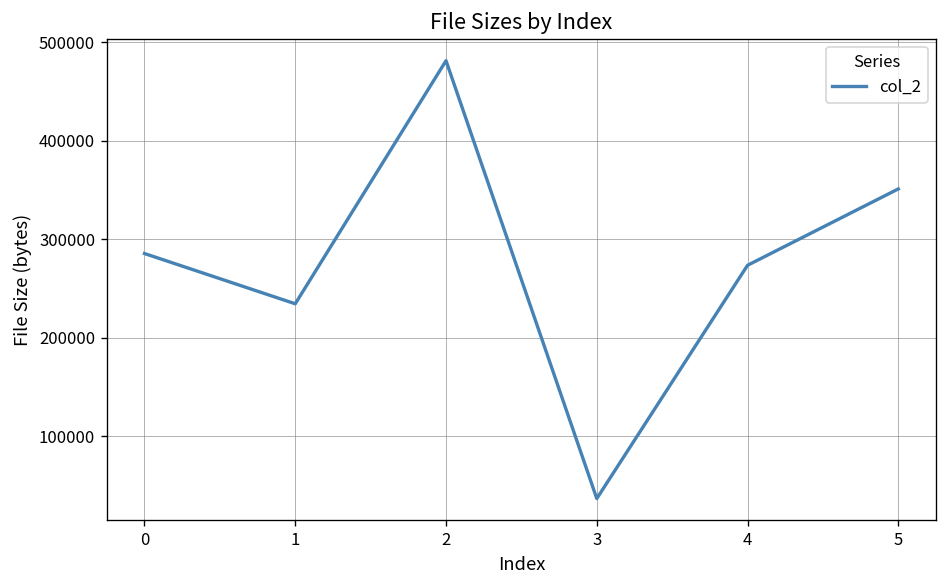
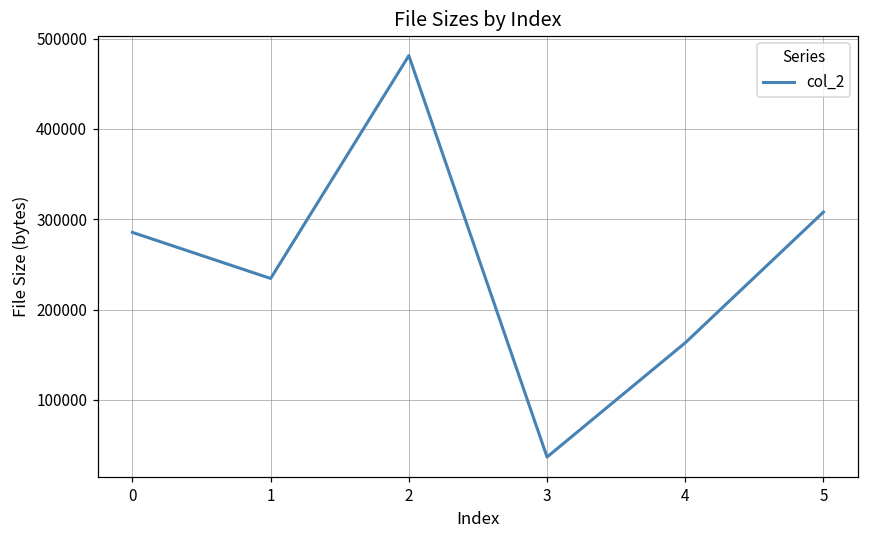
4: 270000 -> 160000
5: 350000 -> 310000
